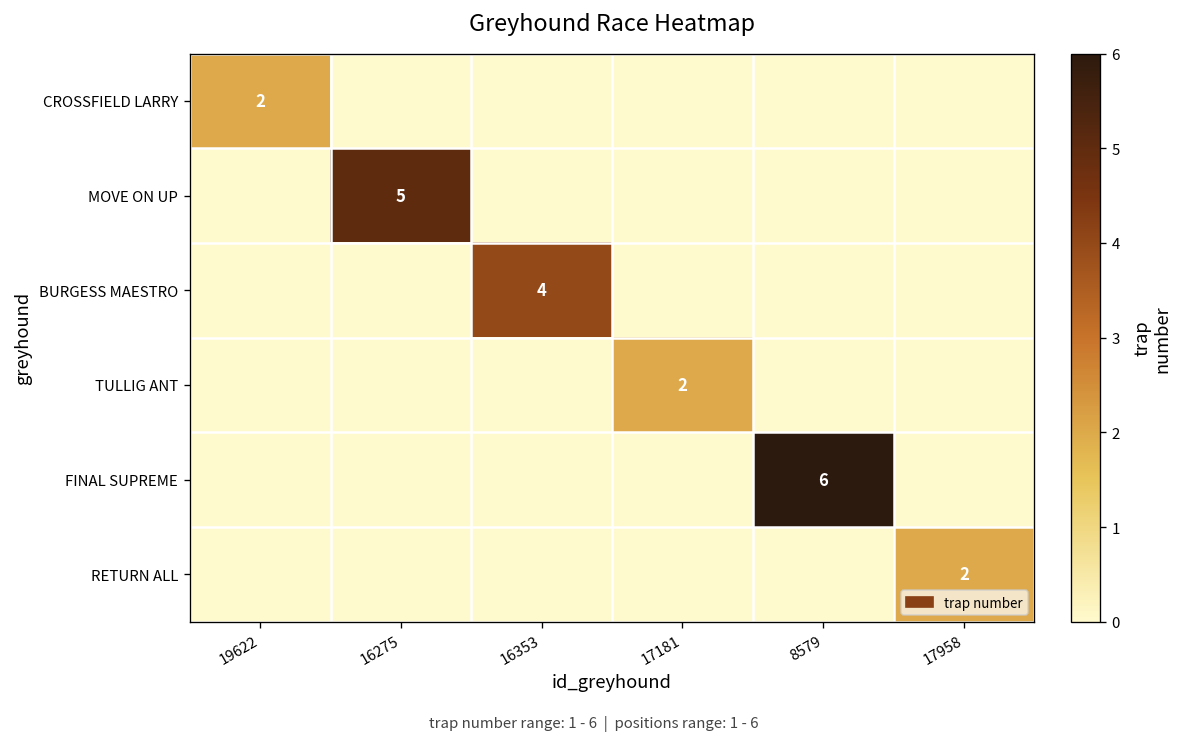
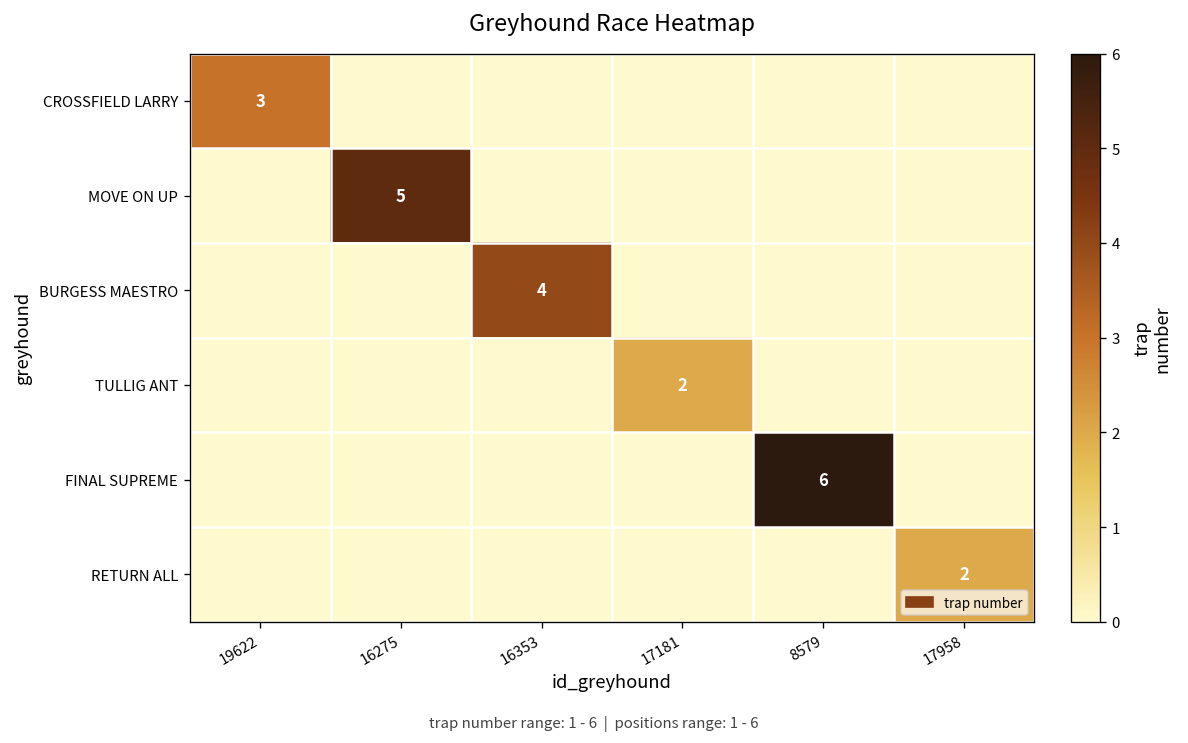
CROSSFIELD LARRY, 19622: 2 -> 3
